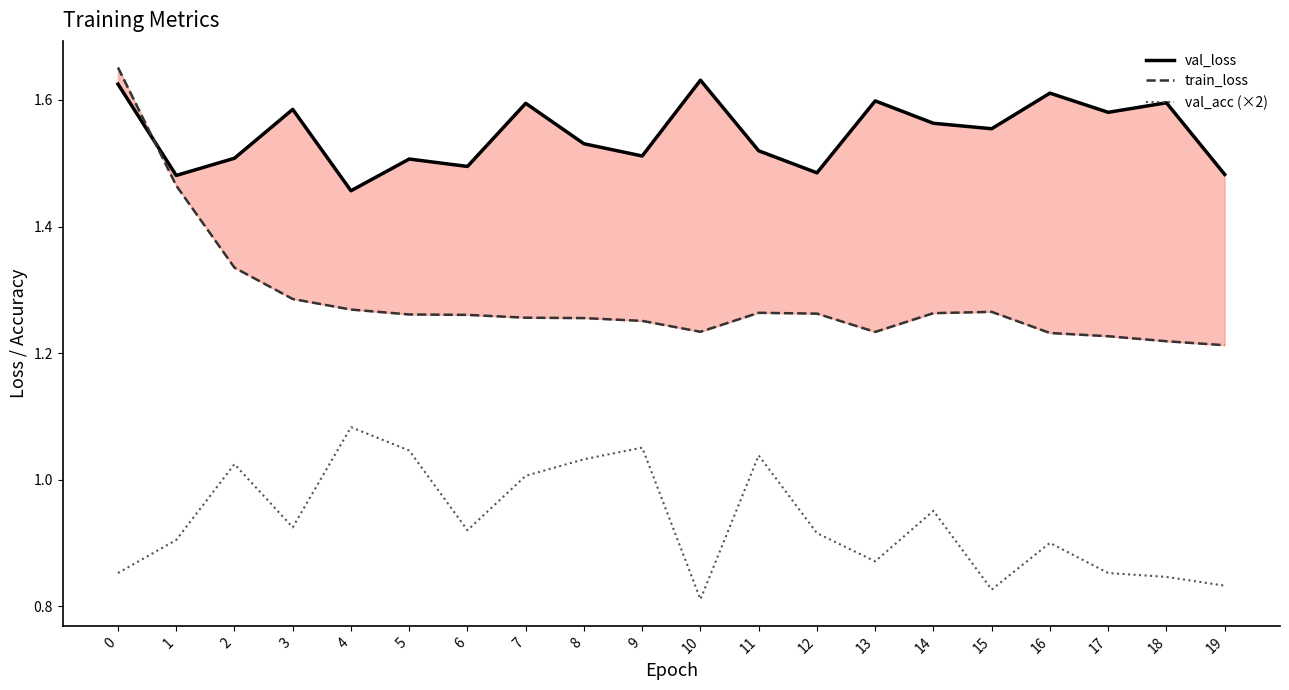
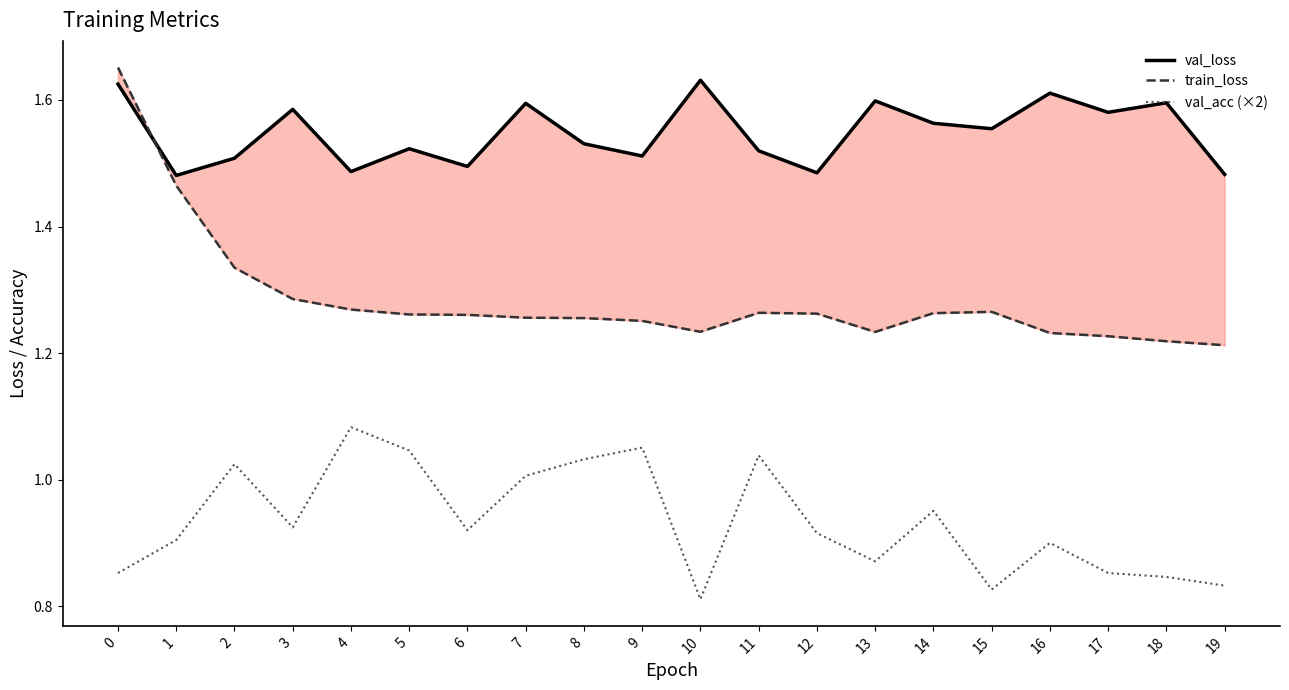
val_loss, 4: 1.46 -> 1.49
val_loss, 5: 1.51 -> 1.52
